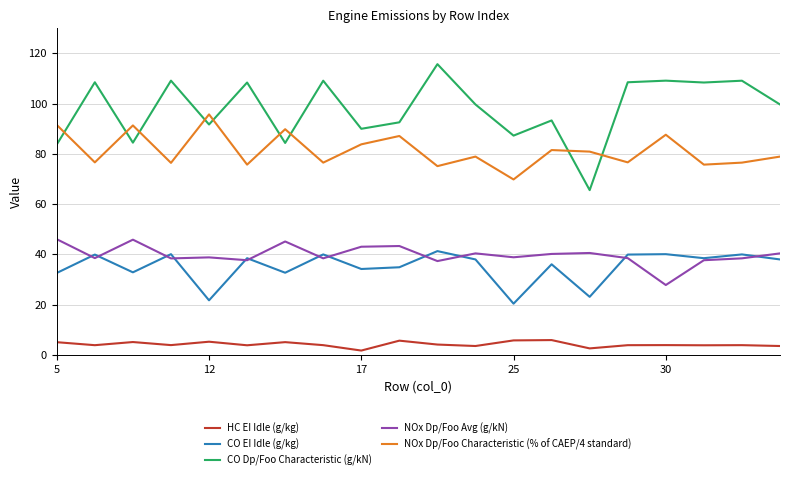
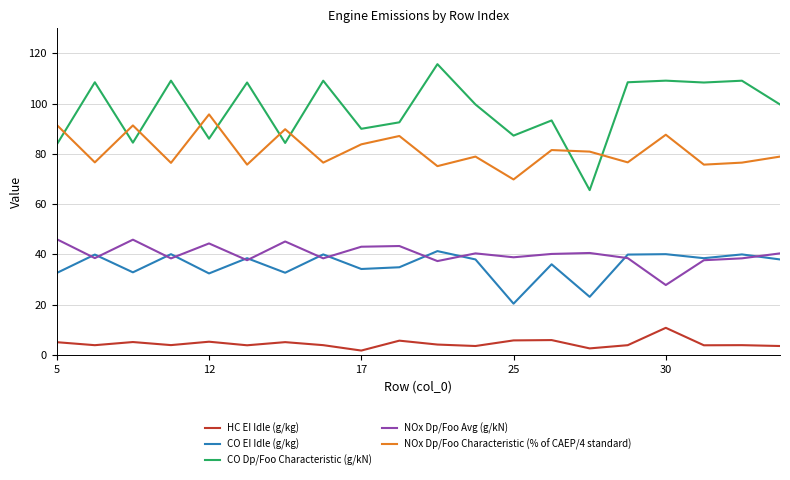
CO EI Idle (g/kg), 12: 22 -> 32
CO Dp/Foo Characteristic (g/kN), 12: 92 -> 86
NOx Dp/Foo Avg (g/kN), 12: 39 -> 44
HC EI Idle (g/kg), 30: 4 -> 11
